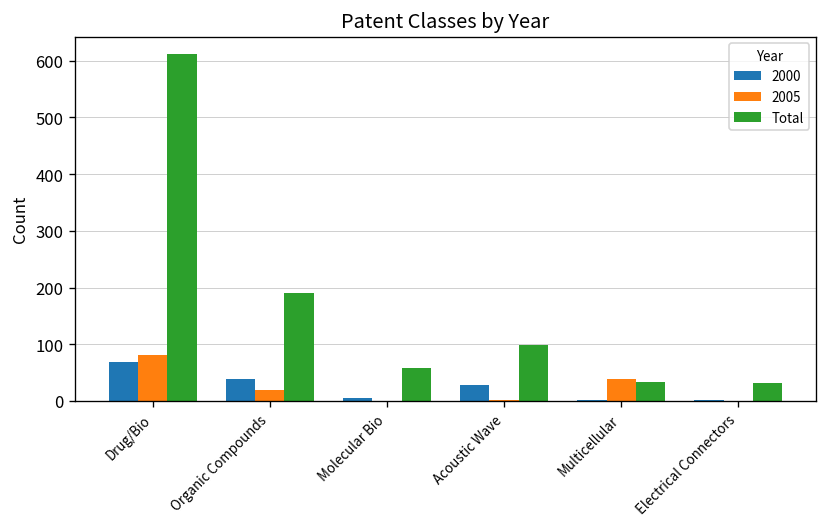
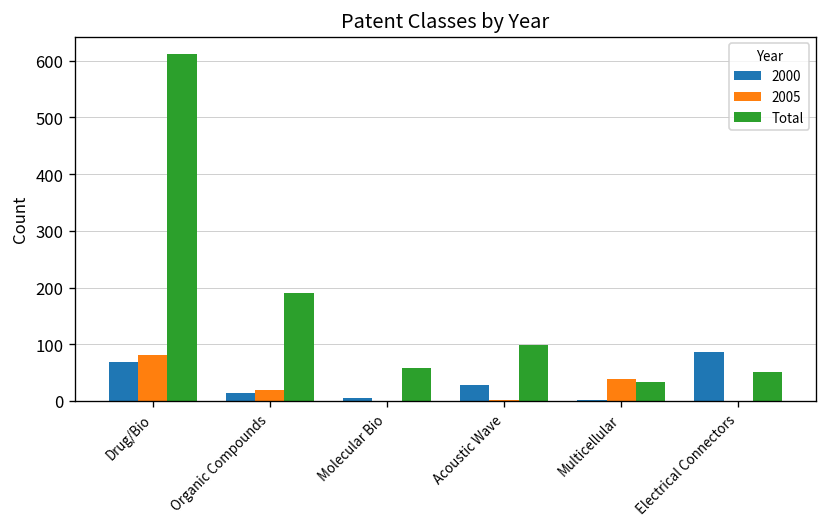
2000, Organic Compounds: 40 -> 10
2000, Electrical Connectors: 0 -> 90
Total, Electrical Connectors: 30 -> 50
